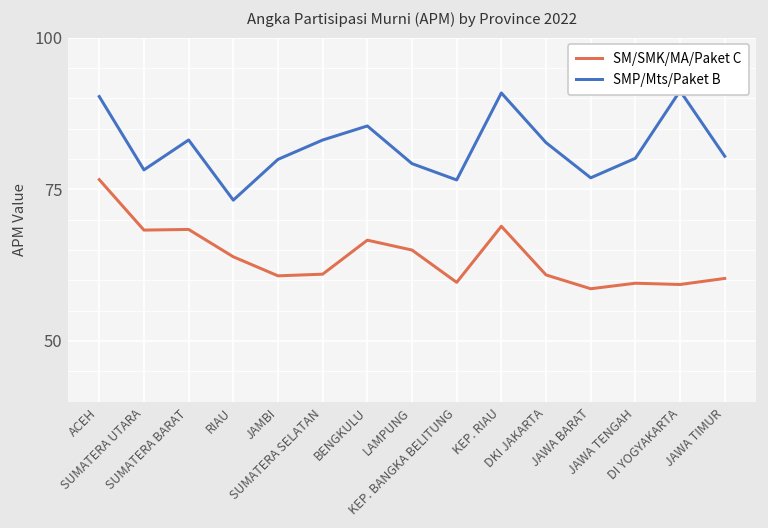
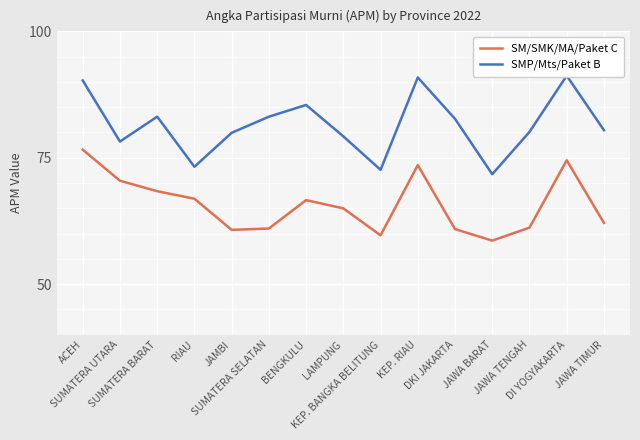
SM/SMK/MA/Paket C, SUMATERA UTARA: 68 -> 70
SM/SMK/MA/Paket C, RIAU: 64 -> 67
SMP/Mts/Paket B, KEP. BANGKA BELITUNG: 77 -> 73
SM/SMK/MA/Paket C, KEP. RIAU: 69 -> 74
SMP/Mts/Paket B, JAWA BARAT: 77 -> 72
SM/SMK/MA/Paket C, JAWA TENGAH: 60 -> 61
SM/SMK/MA/Paket C, DI YOGYAKARTA: 59 -> 75
SM/SMK/MA/Paket C, JAWA TIMUR: 60 -> 62
